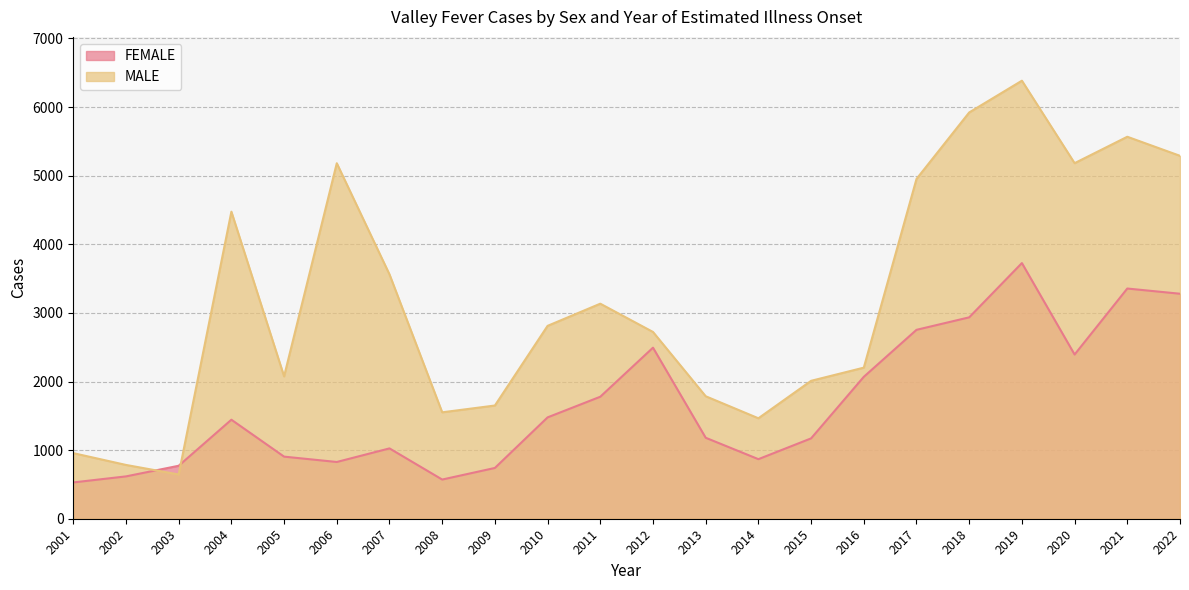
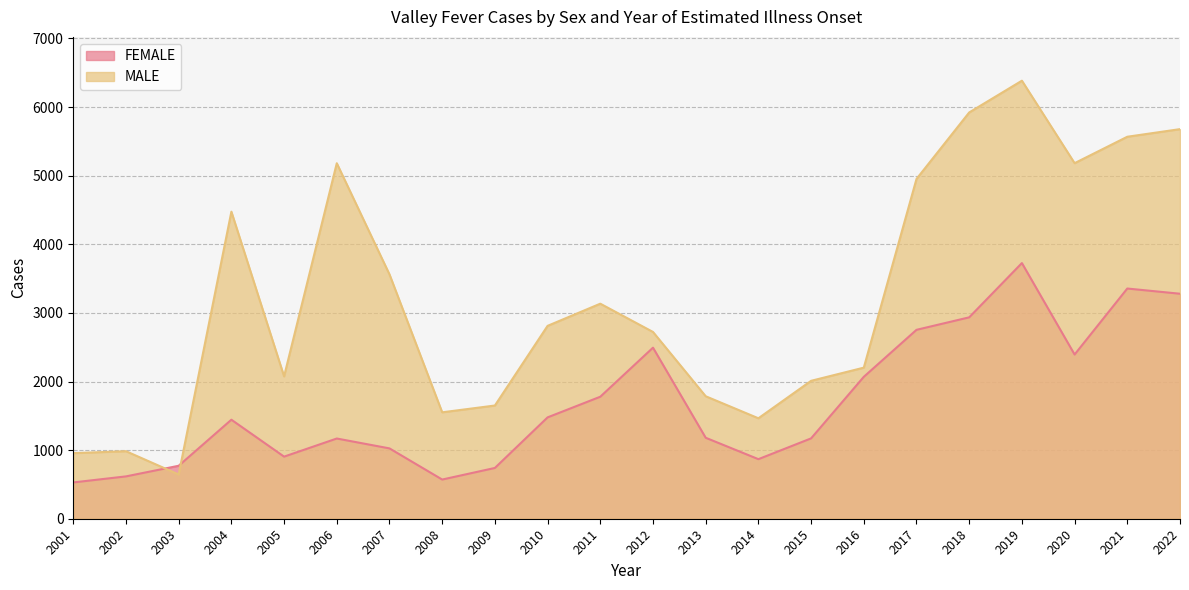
MALE, 2002: 800 -> 1000
FEMALE, 2006: 800 -> 1200
MALE, 2022: 5300 -> 5700
